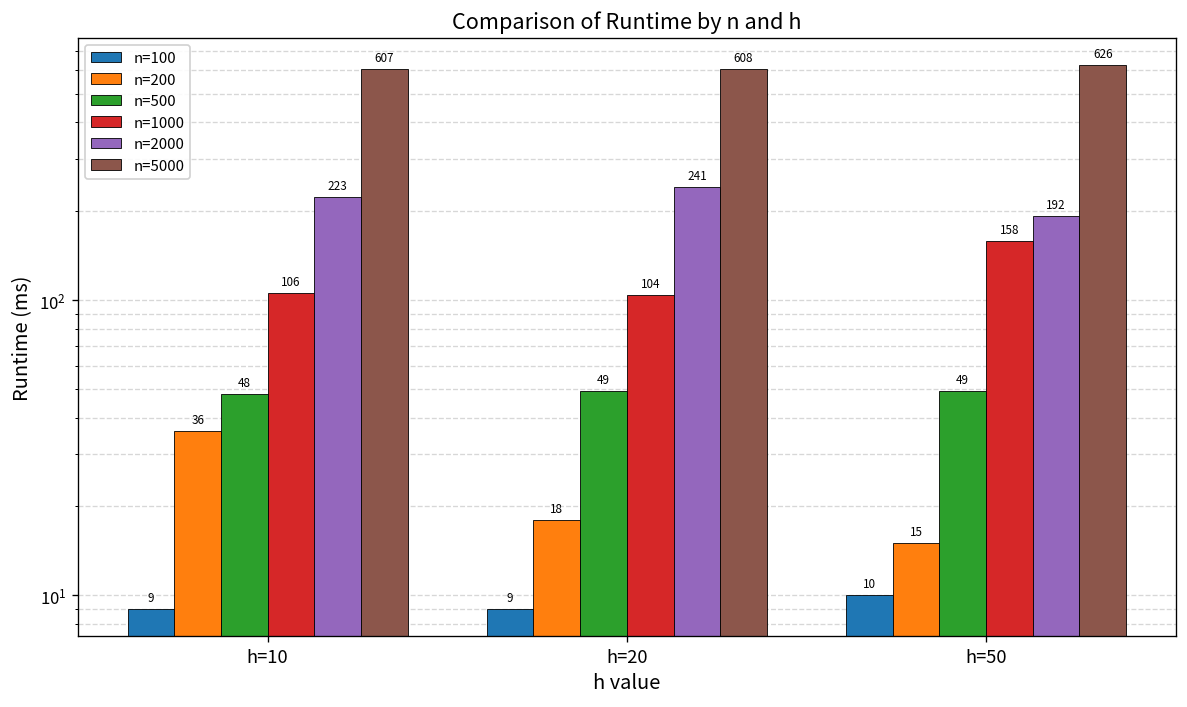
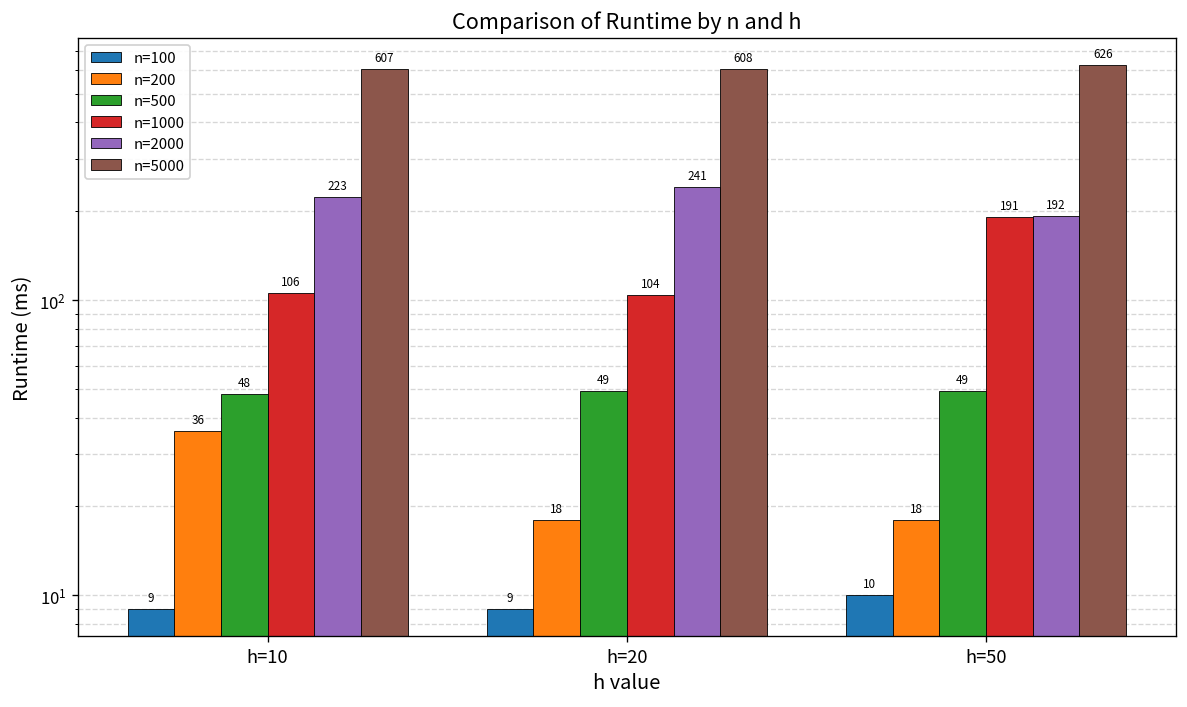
n=200, h=50: 15 -> 18
n=1000, h=50: 158 -> 191
